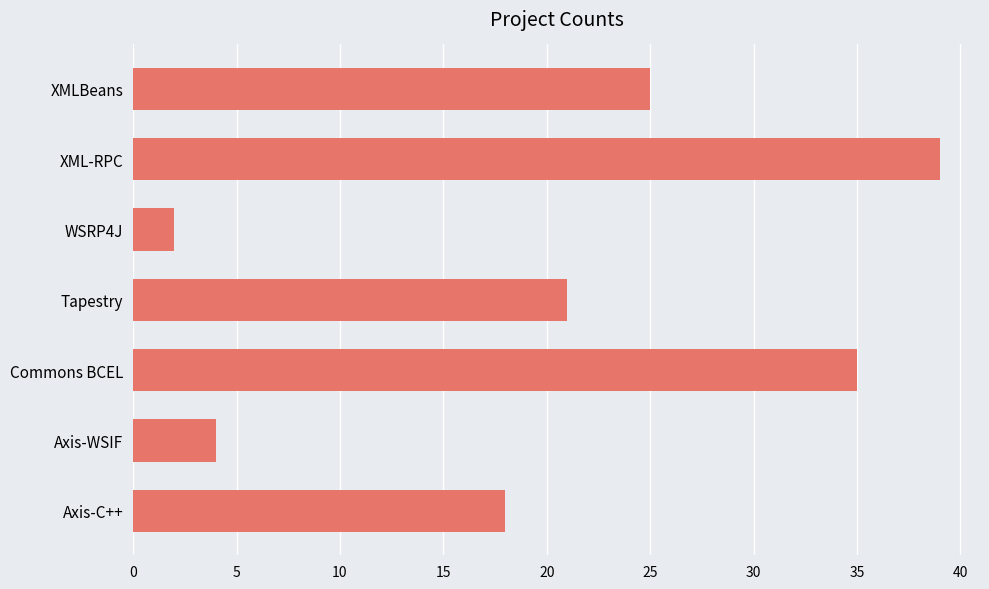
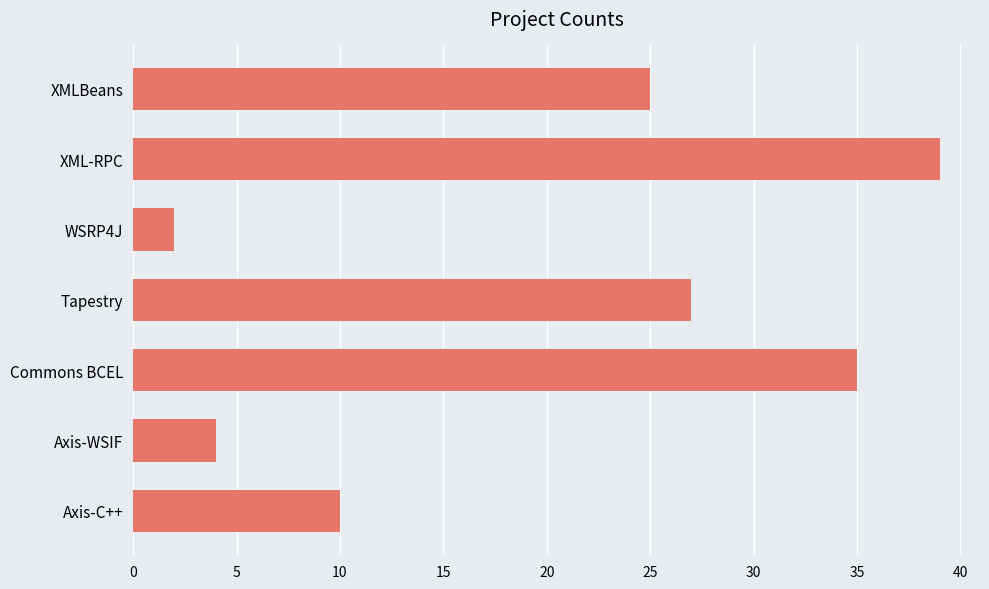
Tapestry: 21 -> 27
Axis-C++: 18 -> 10
